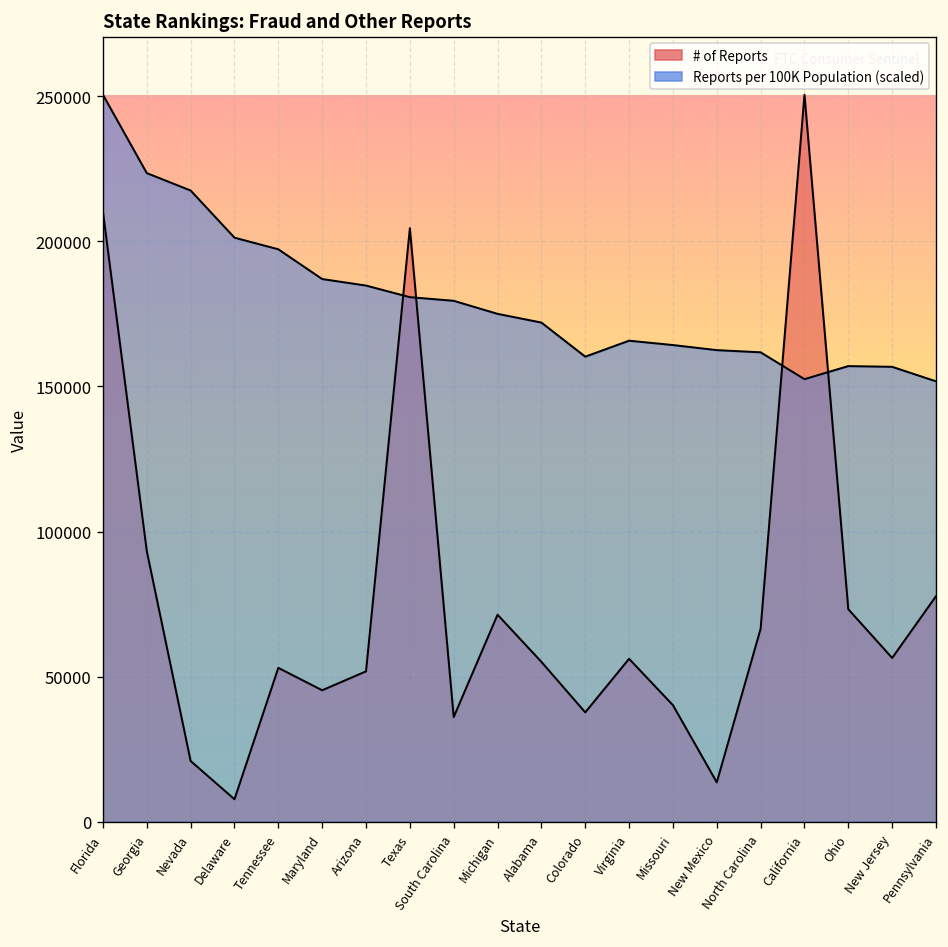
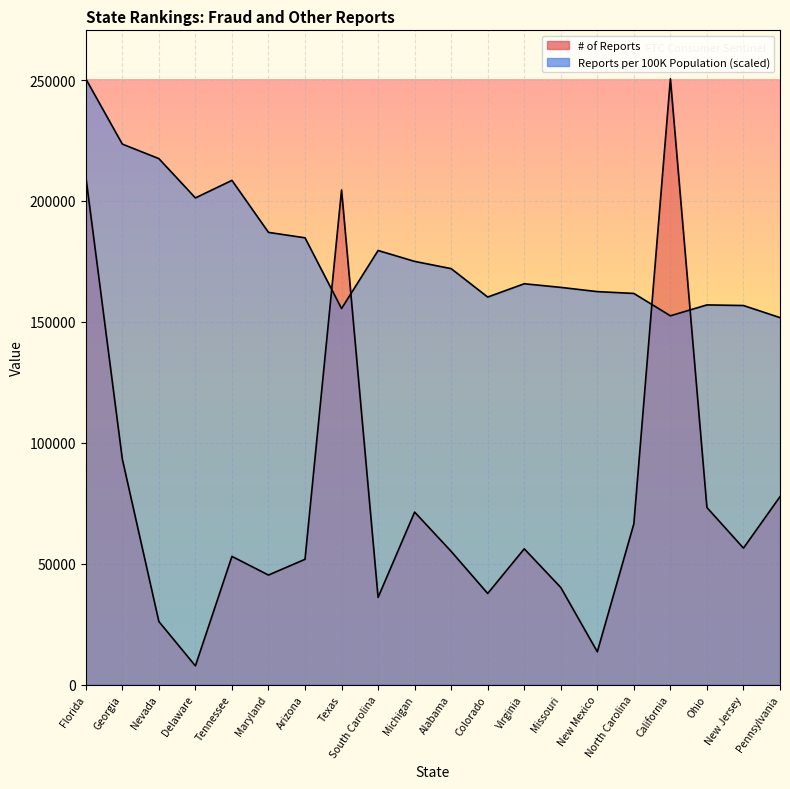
# of Reports, Nevada: 21000 -> 26000
Reports per 100K Population (scaled), Tennessee: 197000 -> 209000
Reports per 100K Population (scaled), Texas: 181000 -> 156000
